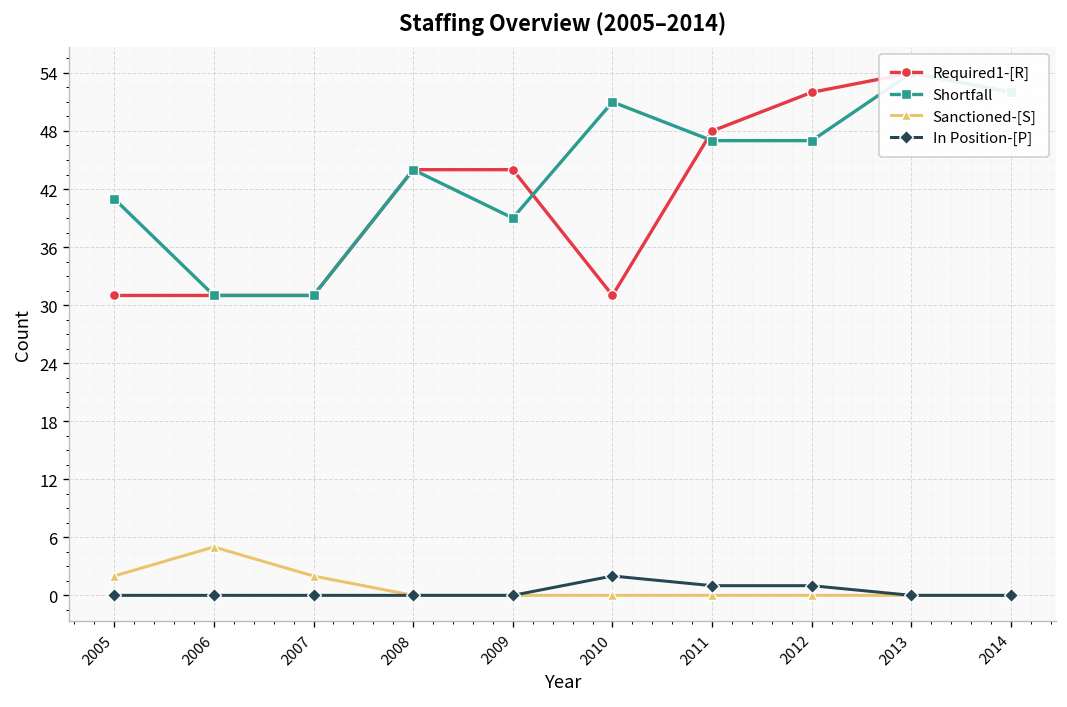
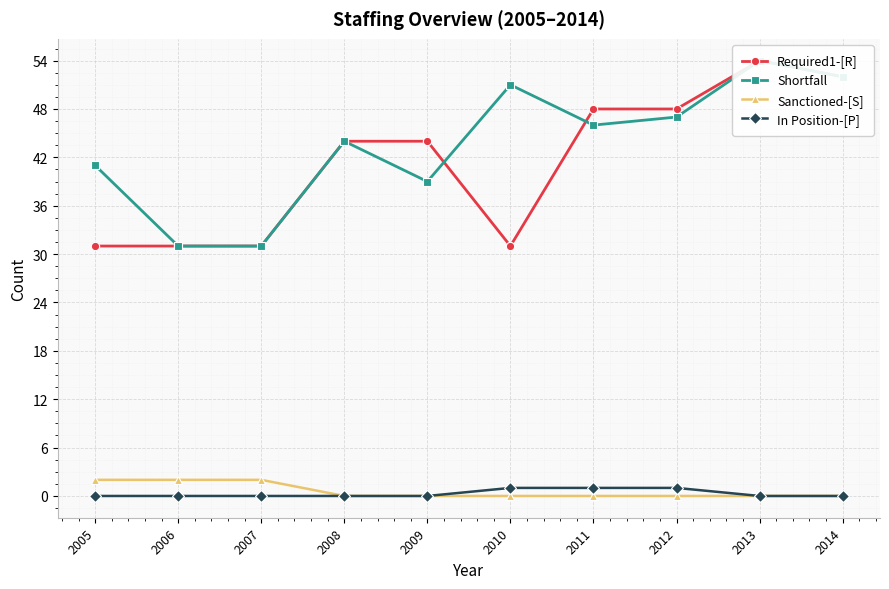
Sanctioned-[S], 2006: 5 -> 2
In Position-[P], 2010: 2 -> 1
Shortfall, 2011: 47 -> 46
Required1-[R], 2012: 52 -> 48
